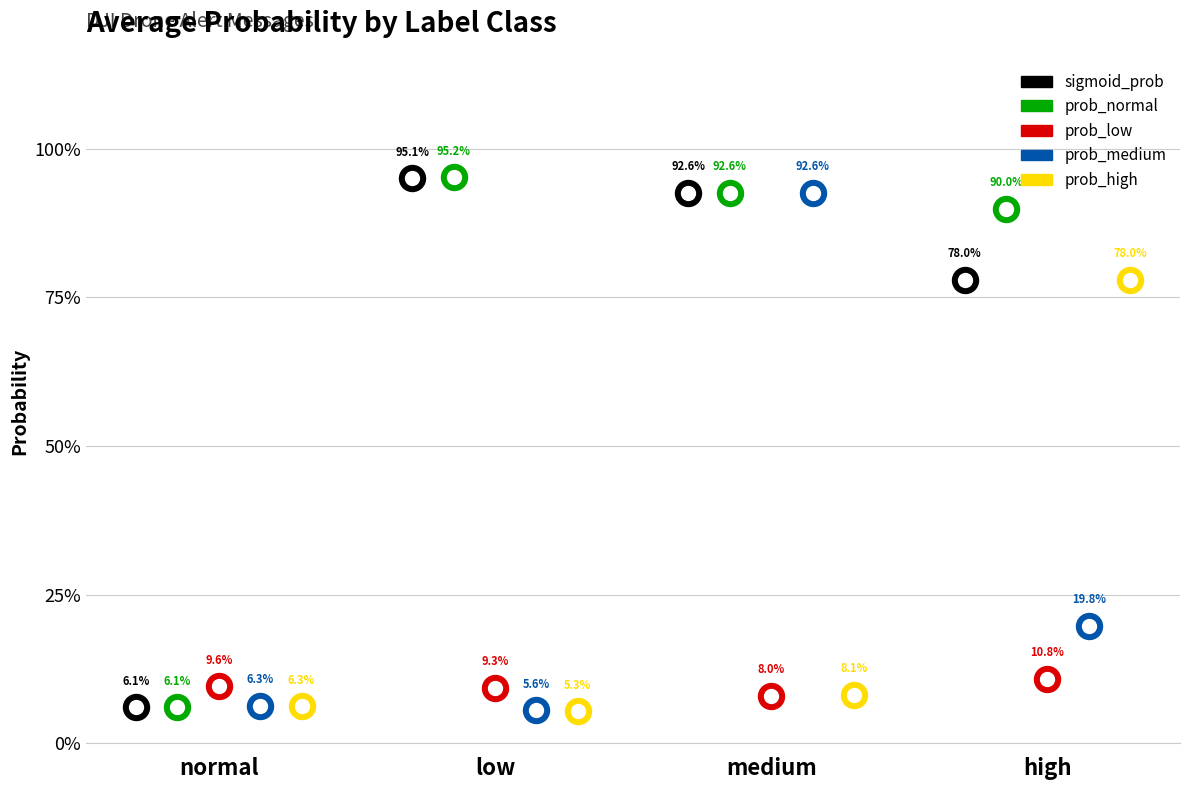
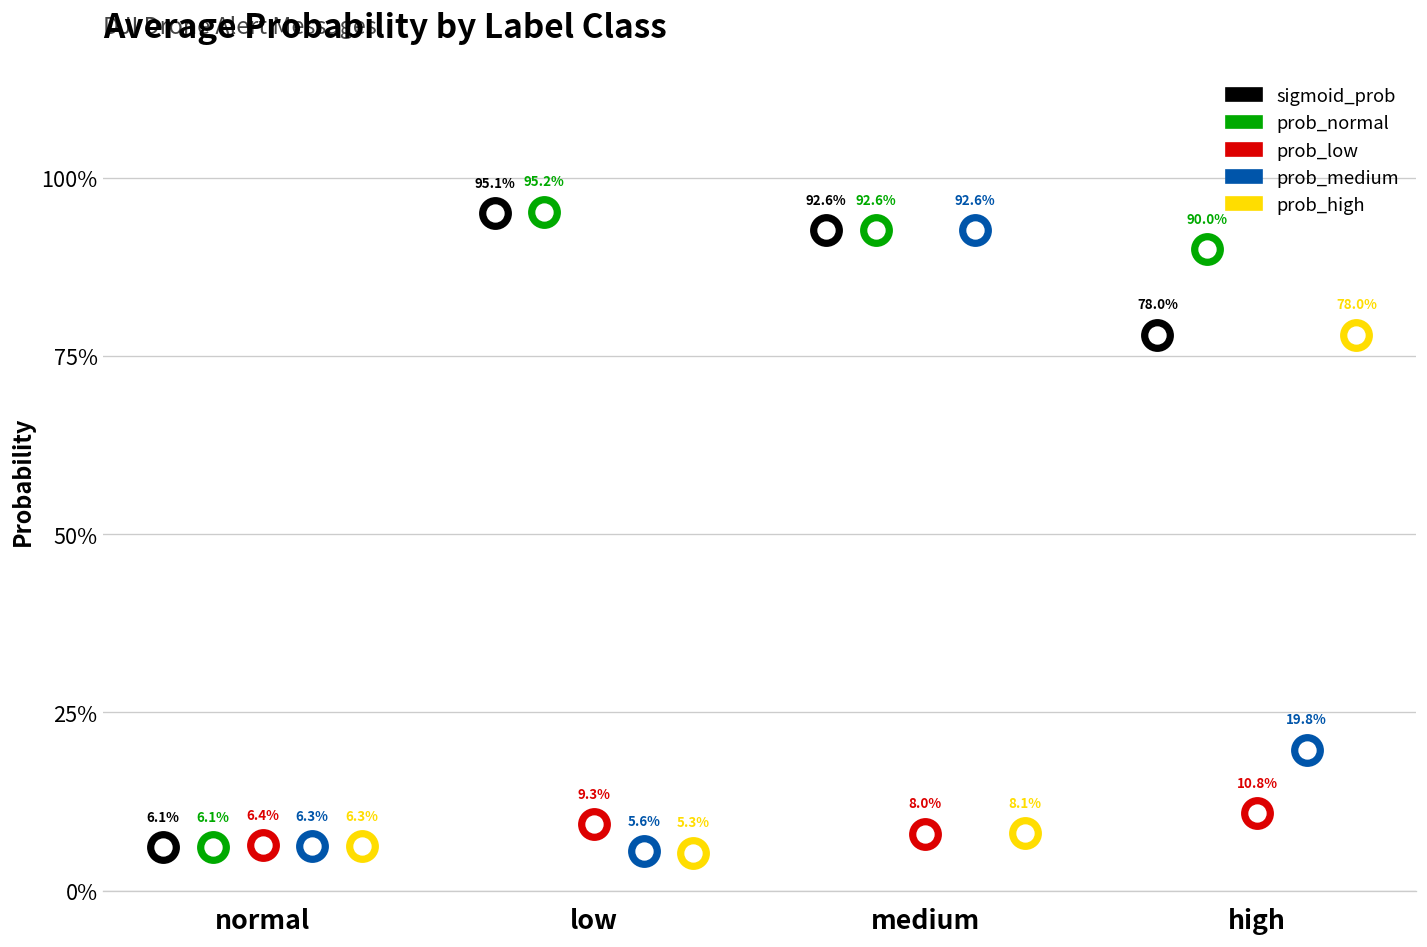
prob_low, normal: 9.6% -> 6.4%
